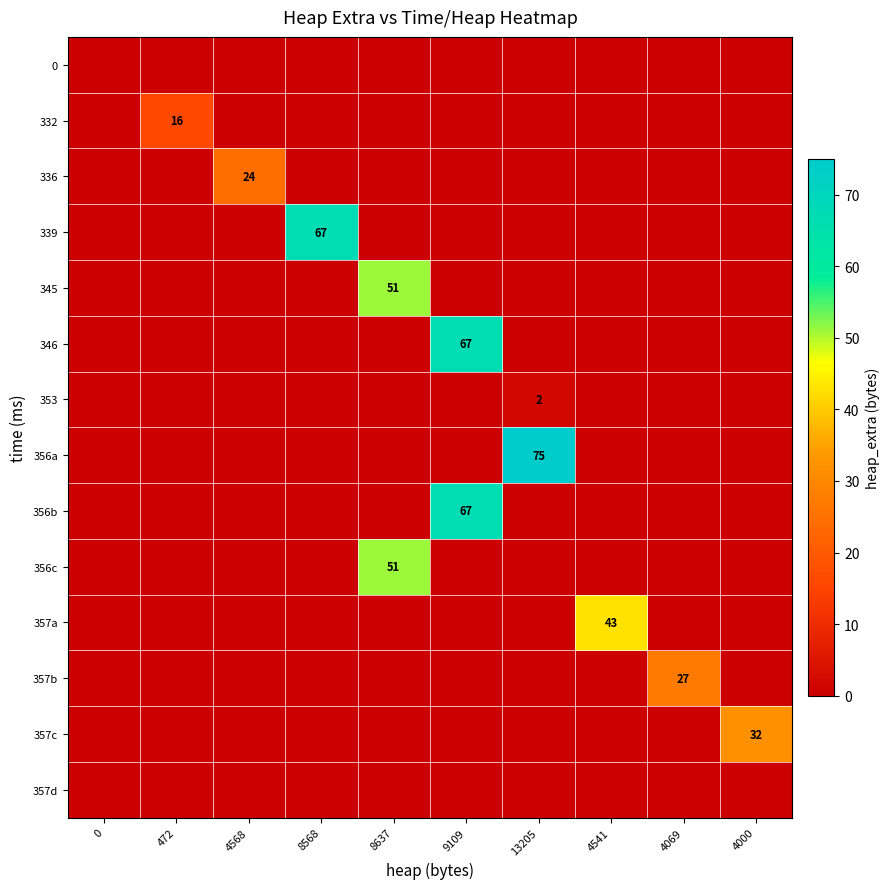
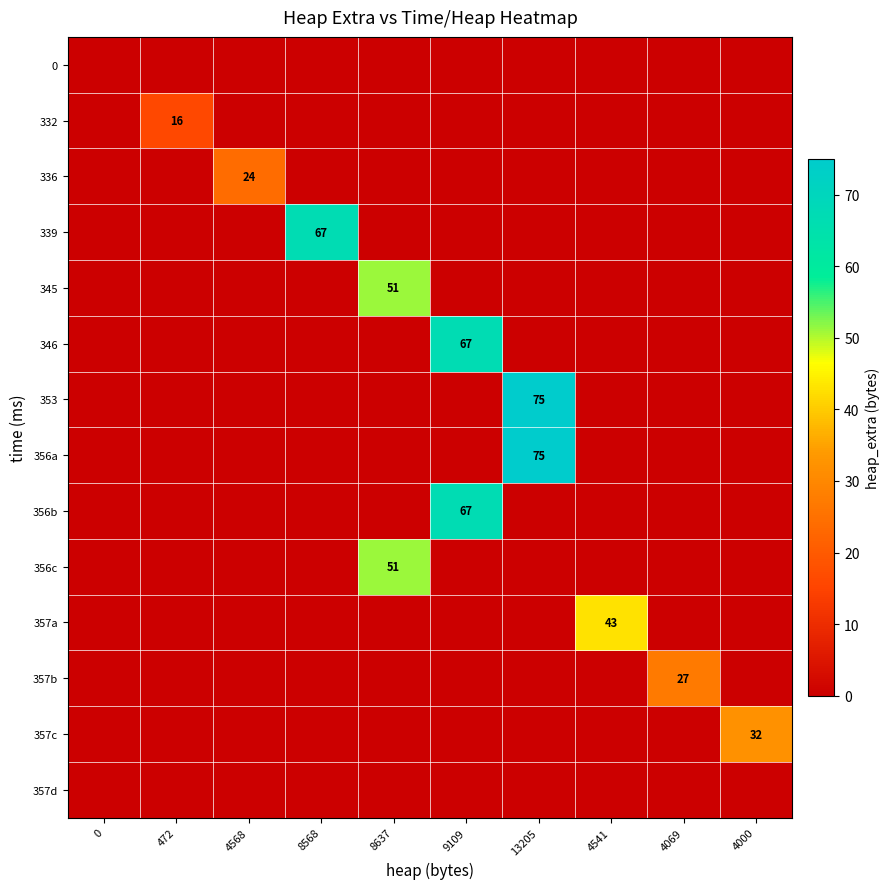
353, 13205: 2 -> 75
